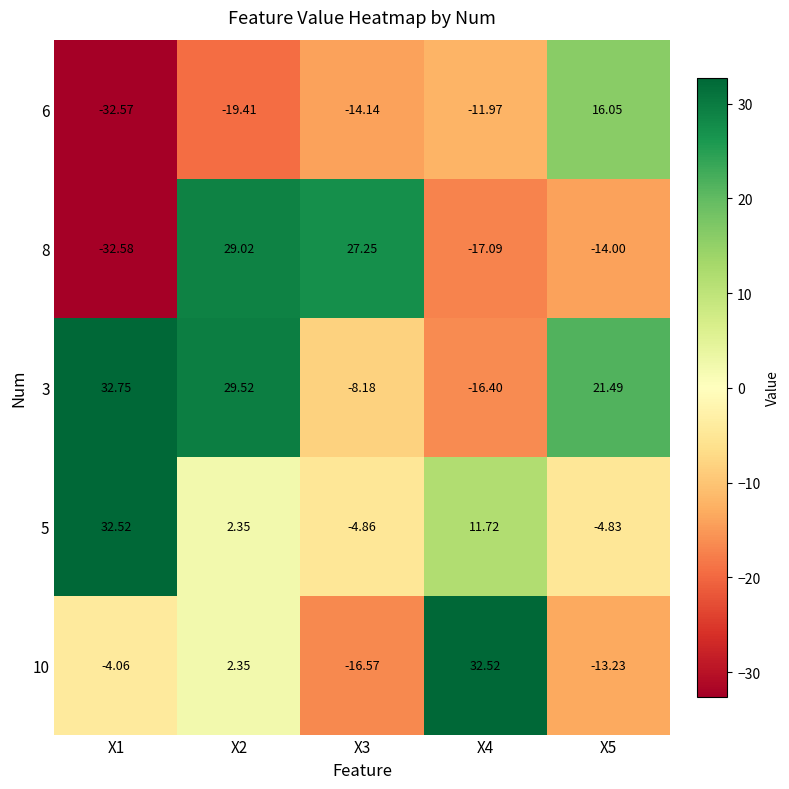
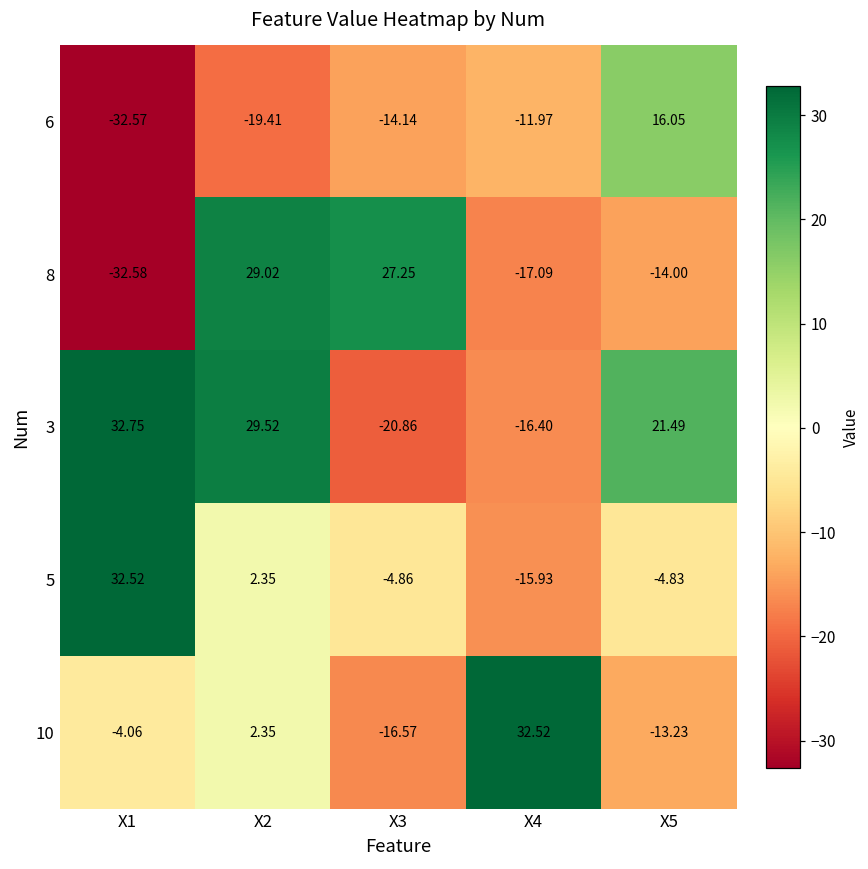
3, X3: -8.18 -> -20.86
5, X4: 11.72 -> -15.93
